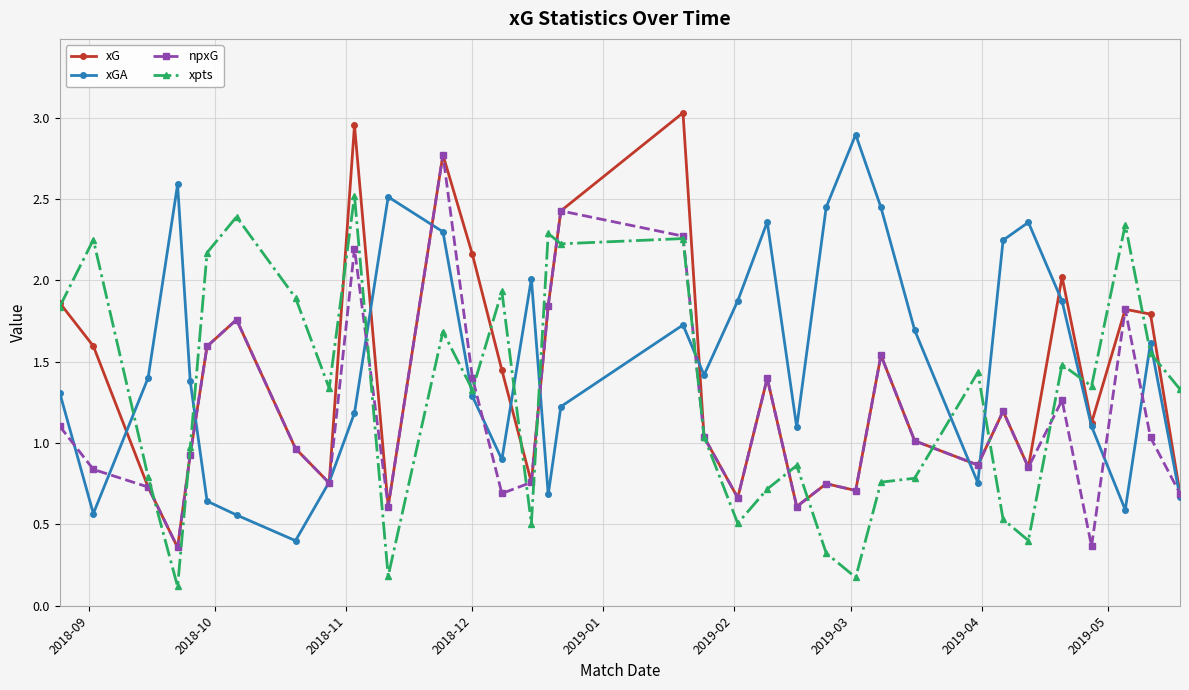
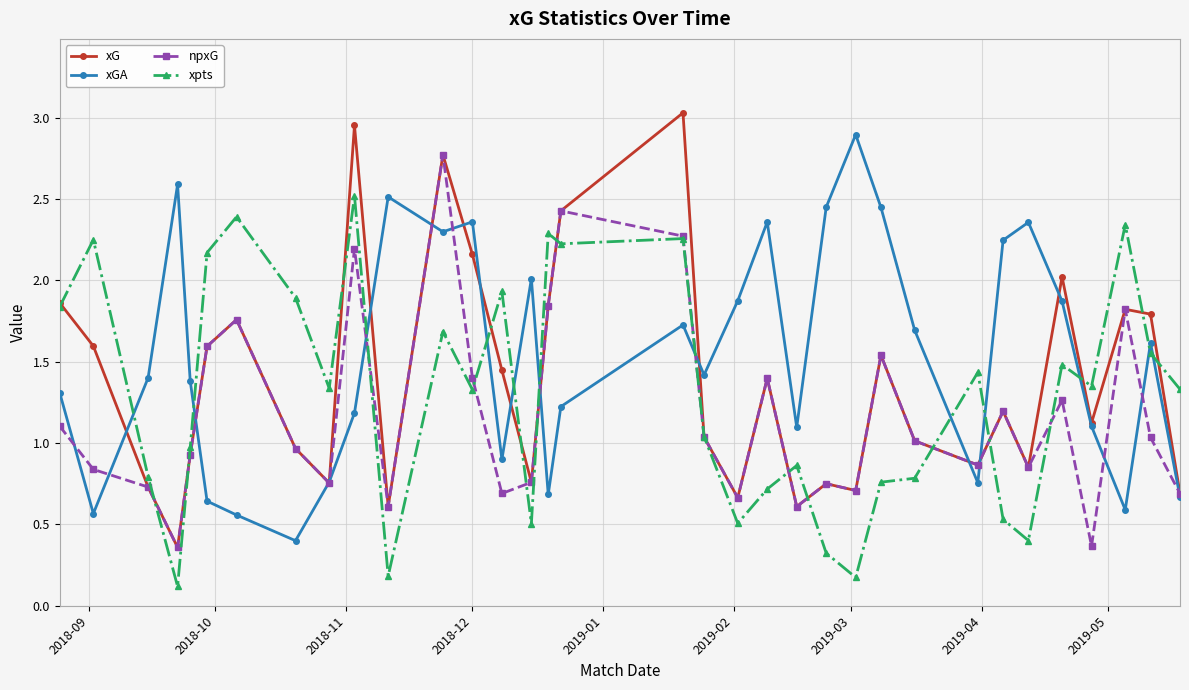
xGA, 2018-12: 1.29 -> 2.36
